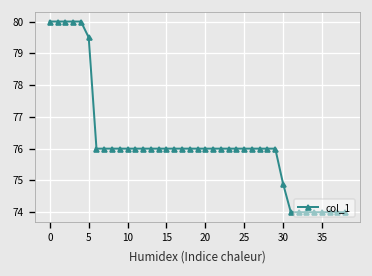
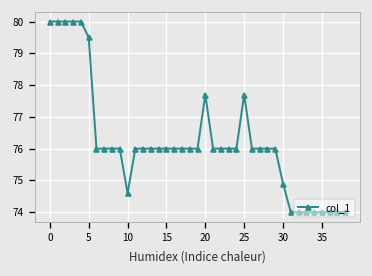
10: 76.0 -> 74.6
20: 76.0 -> 77.7
25: 76.0 -> 77.7
